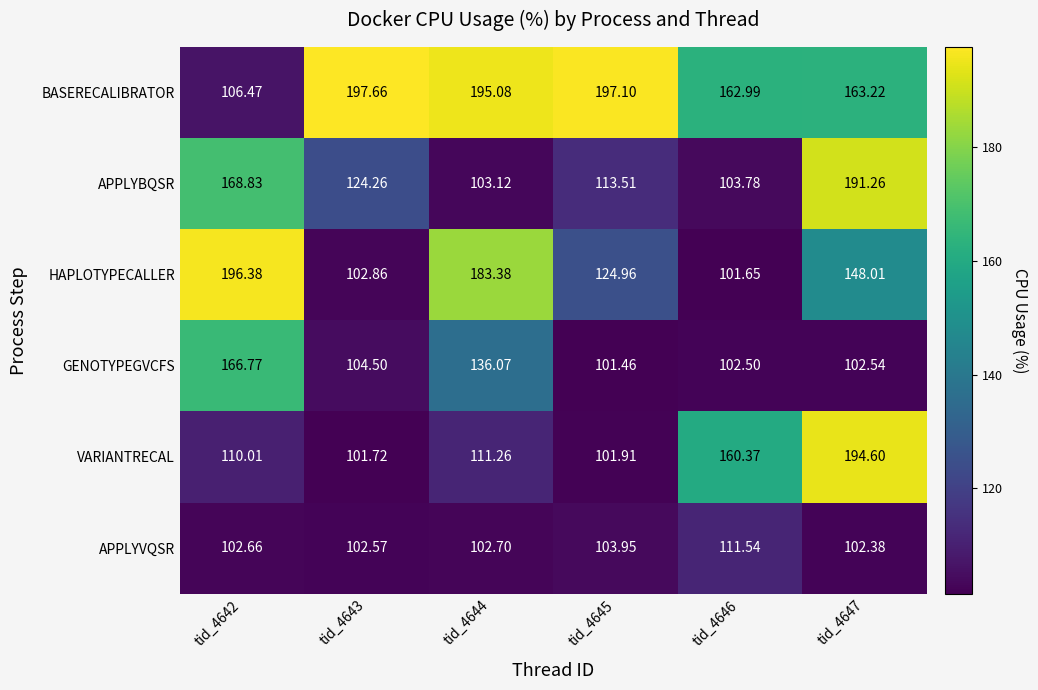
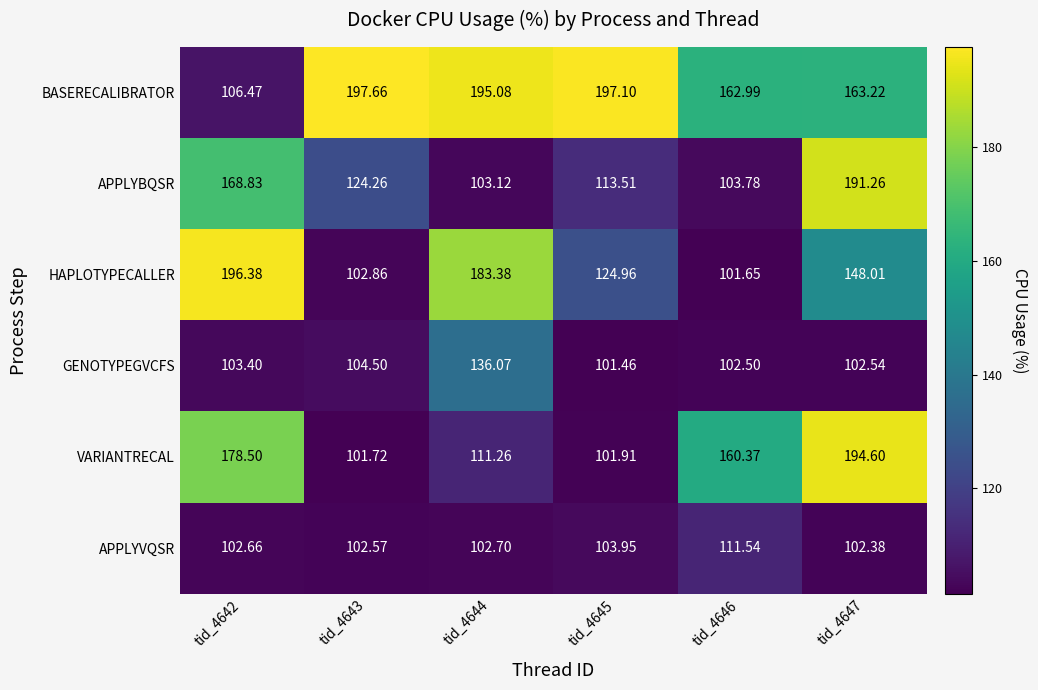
GENOTYPEGVCFS, tid_4642: 166.77 -> 103.40
VARIANTRECAL, tid_4642: 110.01 -> 178.50
